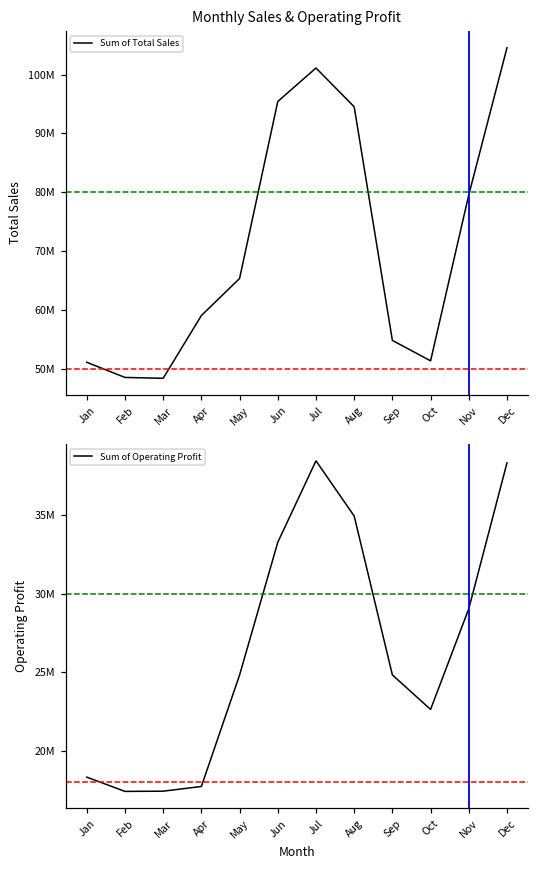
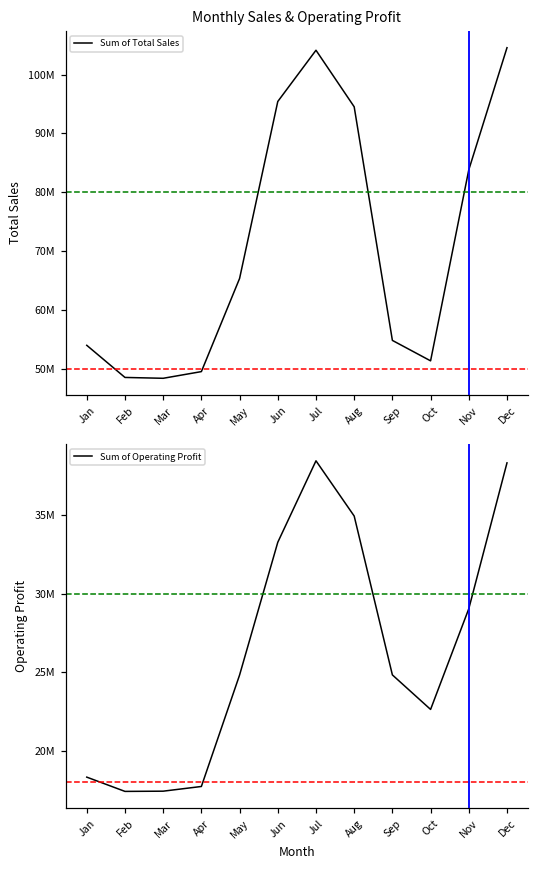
Monthly Sales & Operating Profit, Jan: 51000000 -> 54000000
Monthly Sales & Operating Profit, Apr: 59000000 -> 49000000
Monthly Sales & Operating Profit, Jul: 101000000 -> 104000000
Monthly Sales & Operating Profit, Nov: 80000000 -> 84000000
